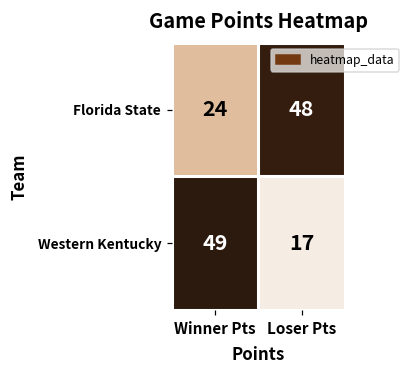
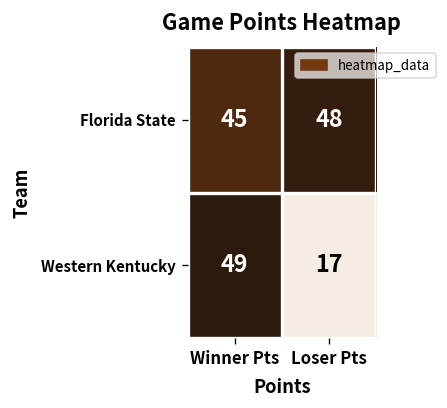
Florida State, Winner Pts: 24 -> 45
